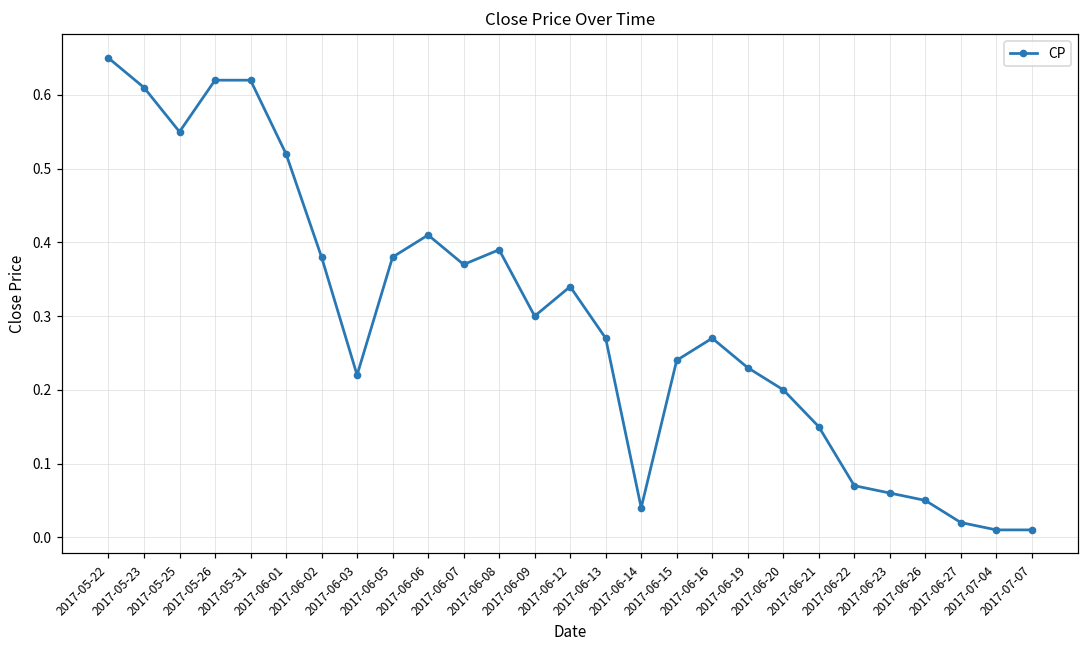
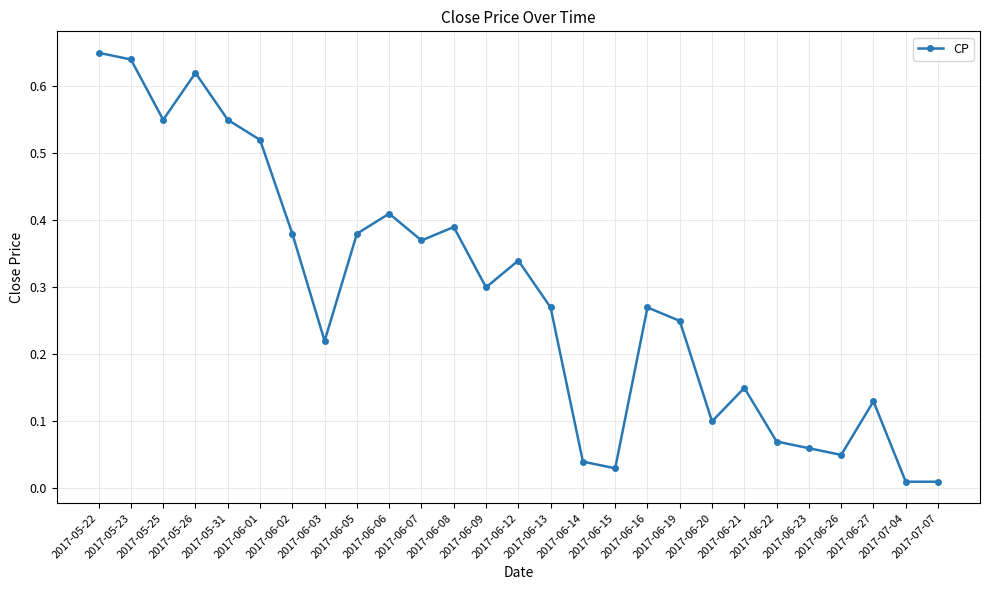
2017-05-23: 0.61 -> 0.64
2017-05-31: 0.62 -> 0.55
2017-06-15: 0.24 -> 0.03
2017-06-19: 0.23 -> 0.25
2017-06-20: 0.2 -> 0.1
2017-06-27: 0.02 -> 0.13
